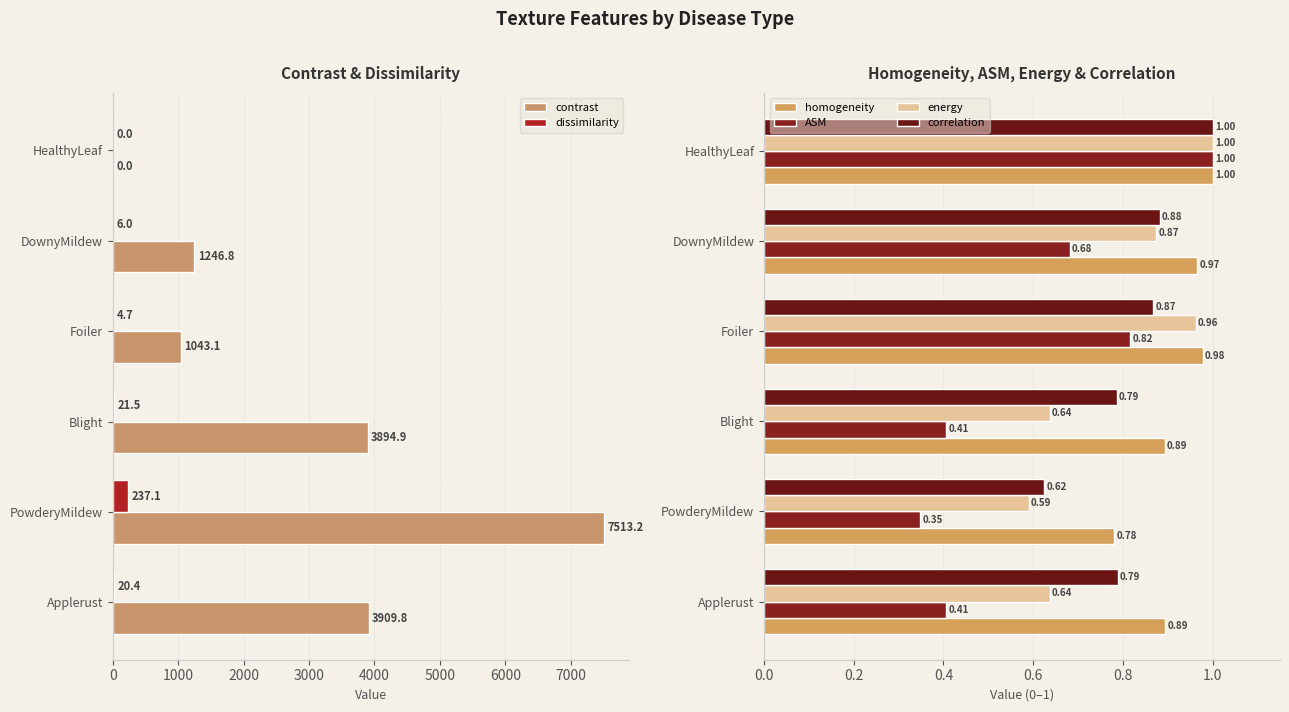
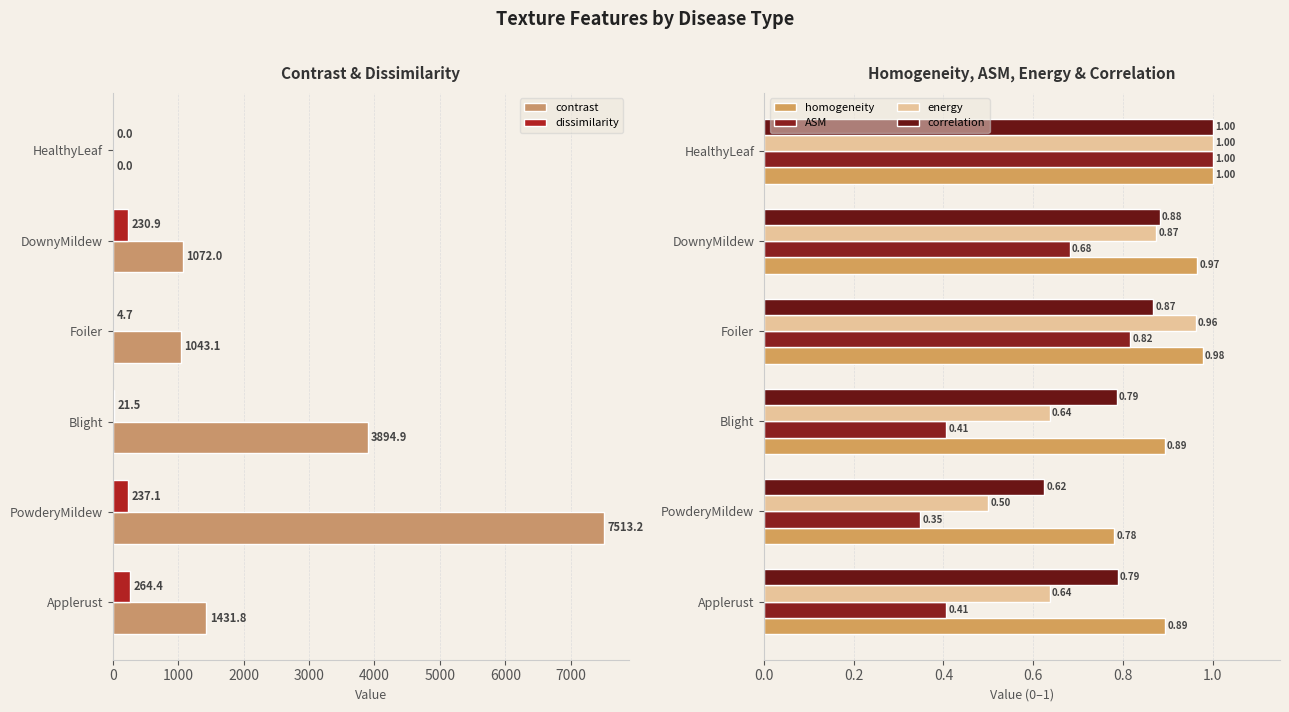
Contrast & Dissimilarity, dissimilarity, DownyMildew: 6.0 -> 230.9
Contrast & Dissimilarity, contrast, DownyMildew: 1246.8 -> 1072.0
Contrast & Dissimilarity, dissimilarity, Applerust: 20.4 -> 264.4
Contrast & Dissimilarity, contrast, Applerust: 3909.8 -> 1431.8
Homogeneity, ASM, Energy & Correlation, energy, PowderyMildew: 0.59 -> 0.50
